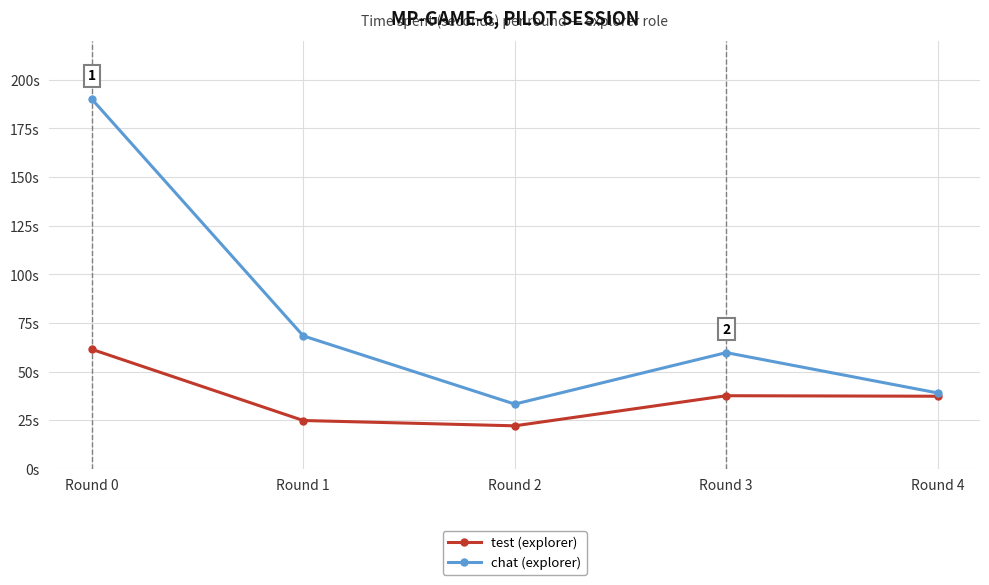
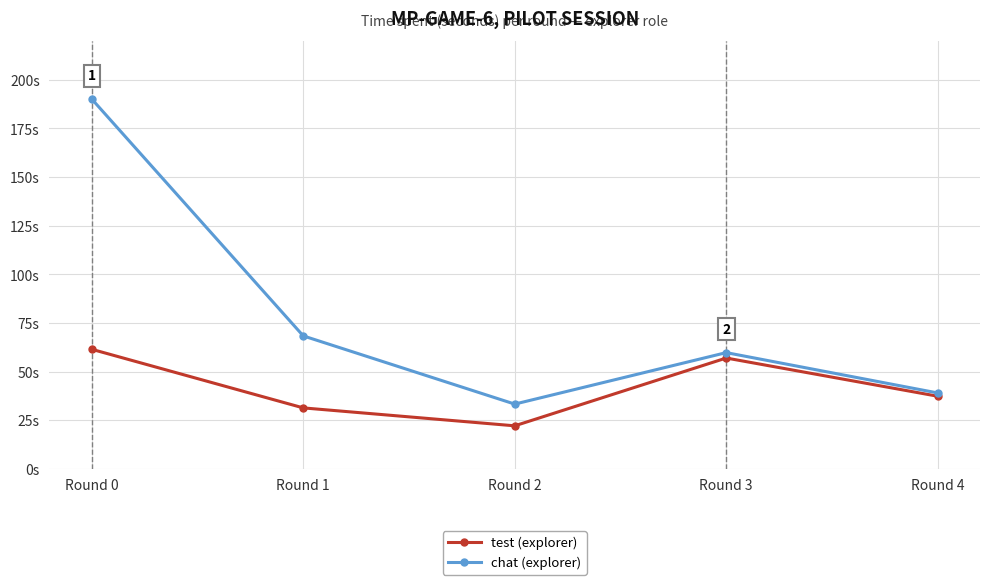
test (explorer), Round 1: 25s -> 31s
test (explorer), Round 3: 38s -> 57s
